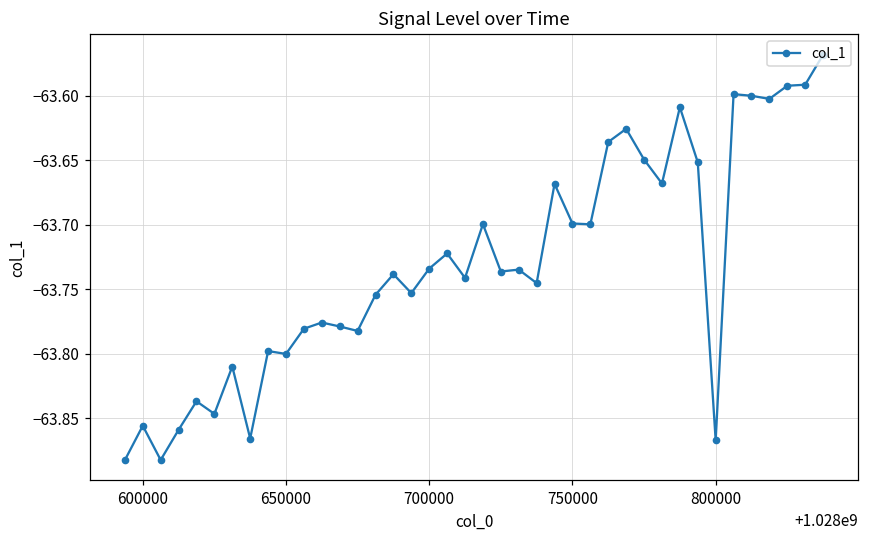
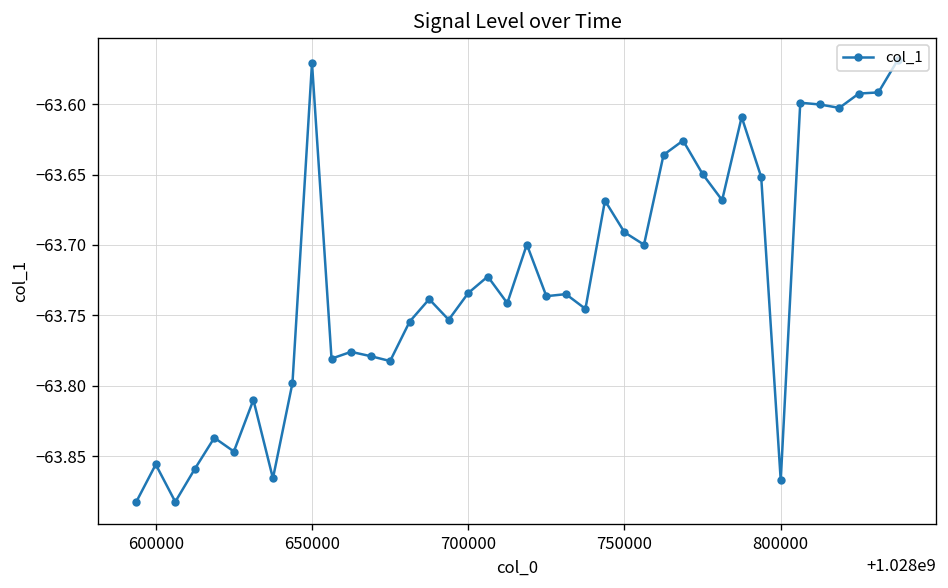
650000: -63.800 -> -63.571
750000: -63.699 -> -63.691
